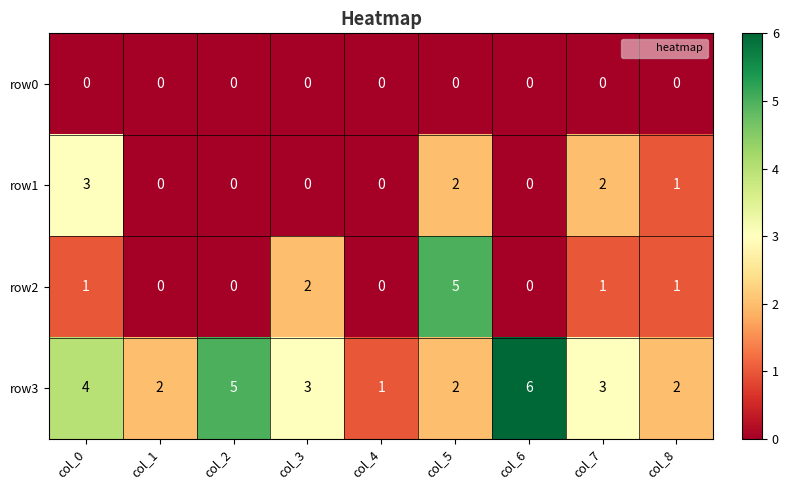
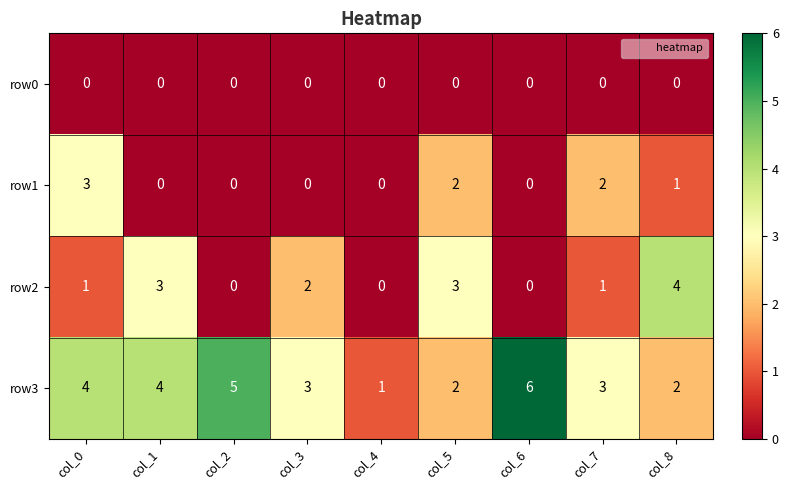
row2, col_1: 0 -> 3
row2, col_5: 5 -> 3
row2, col_8: 1 -> 4
row3, col_1: 2 -> 4
